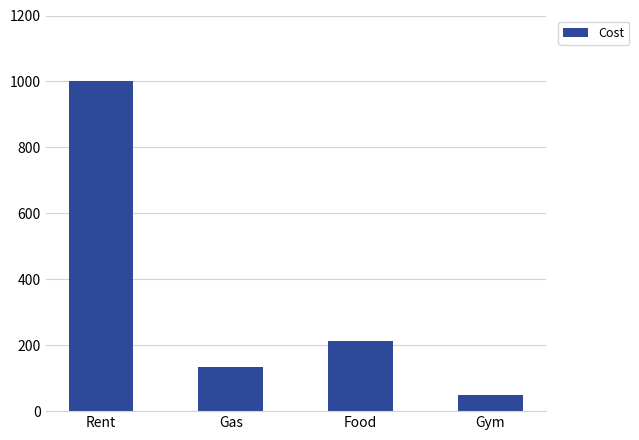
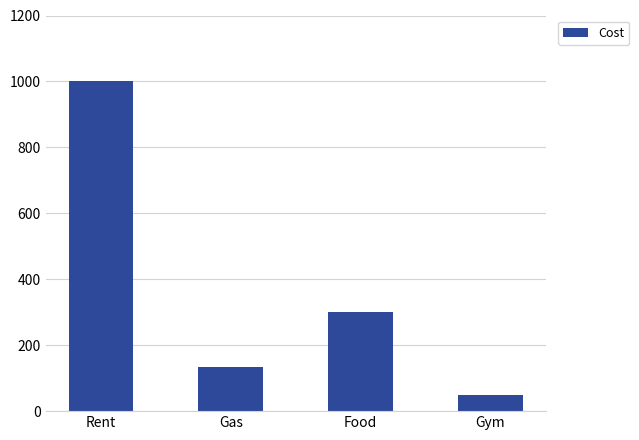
Food: 210 -> 300
